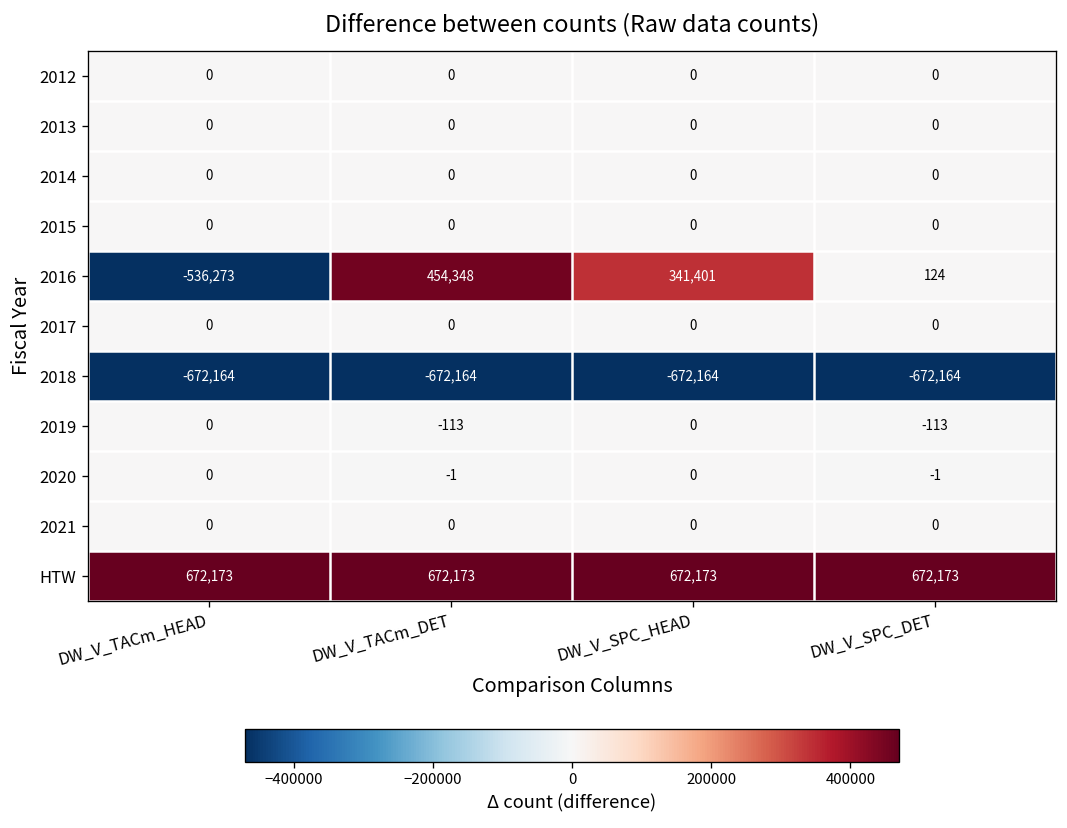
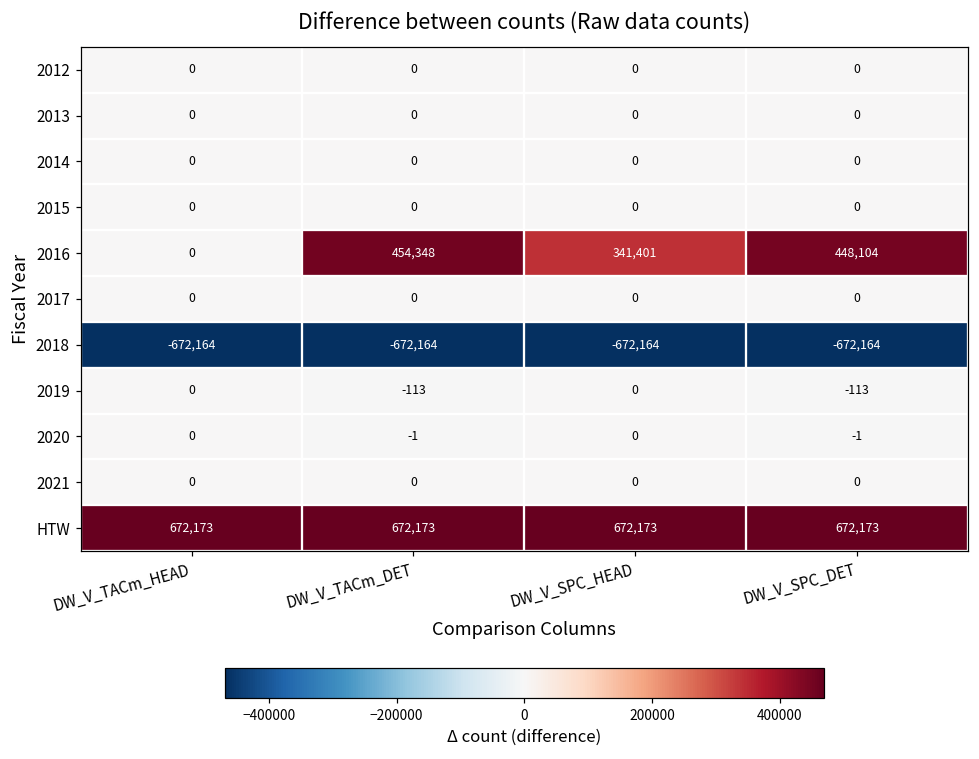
2016, DW_V_TACm_HEAD: -536,273 -> 0
2016, DW_V_SPC_DET: 124 -> 448,104
